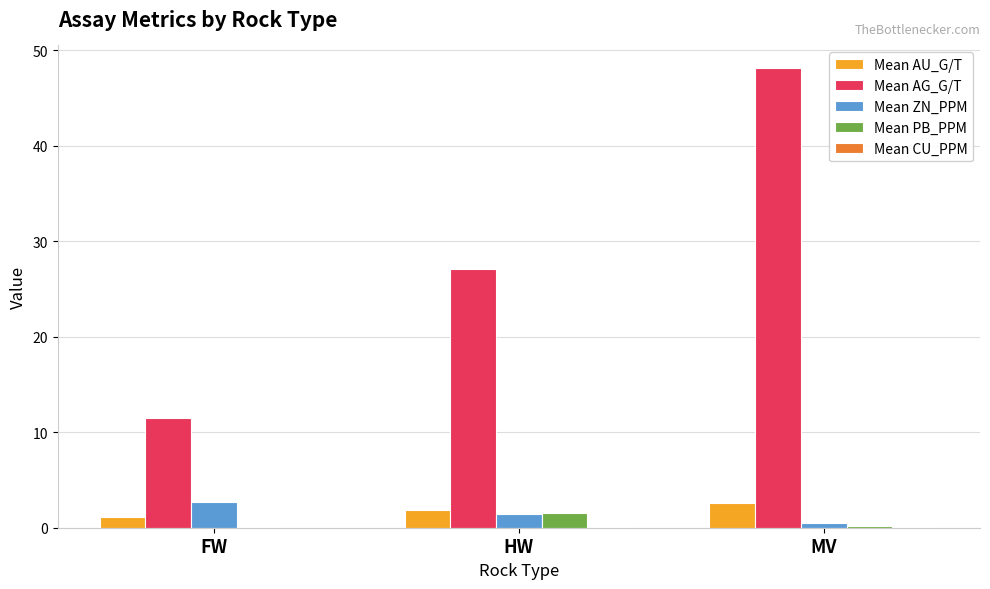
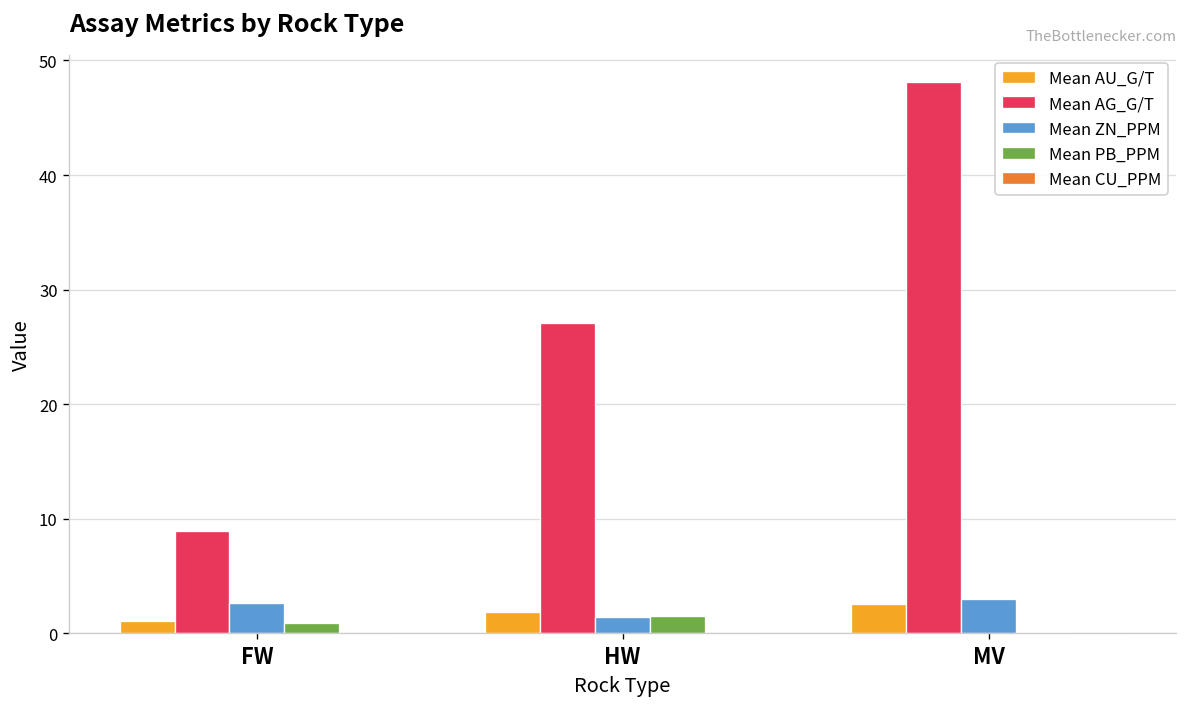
Mean AG_G/T, FW: 12 -> 9
Mean PB_PPM, FW: 0 -> 1
Mean ZN_PPM, MV: 0 -> 3
